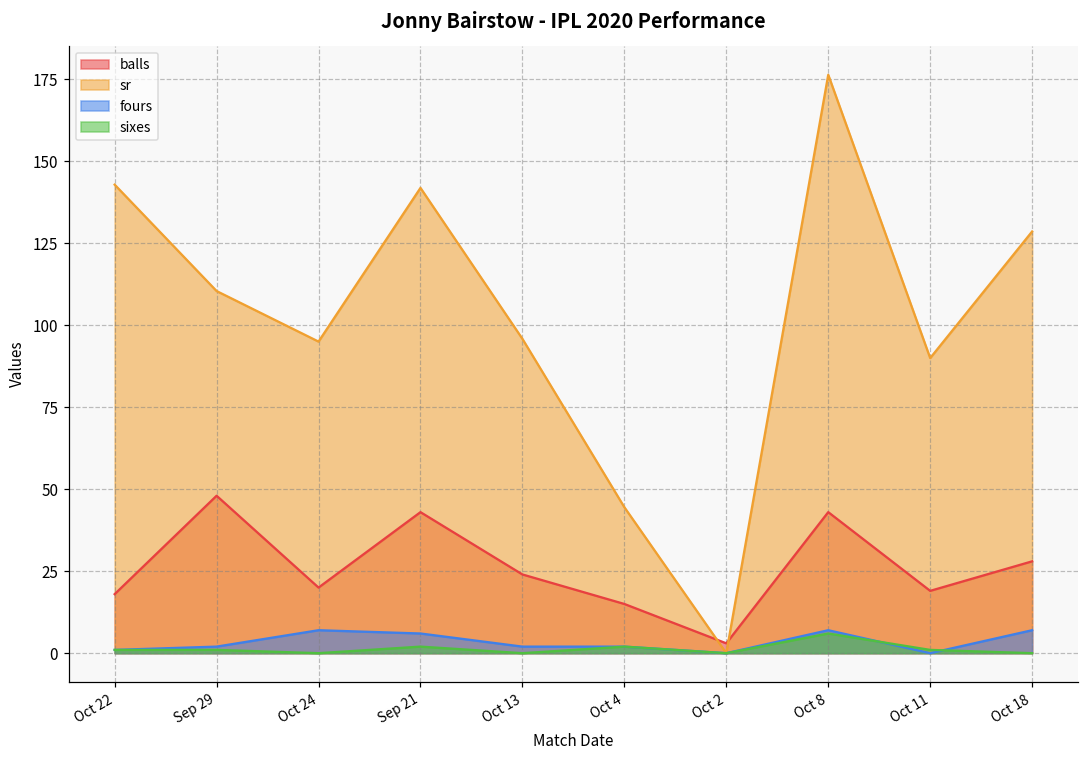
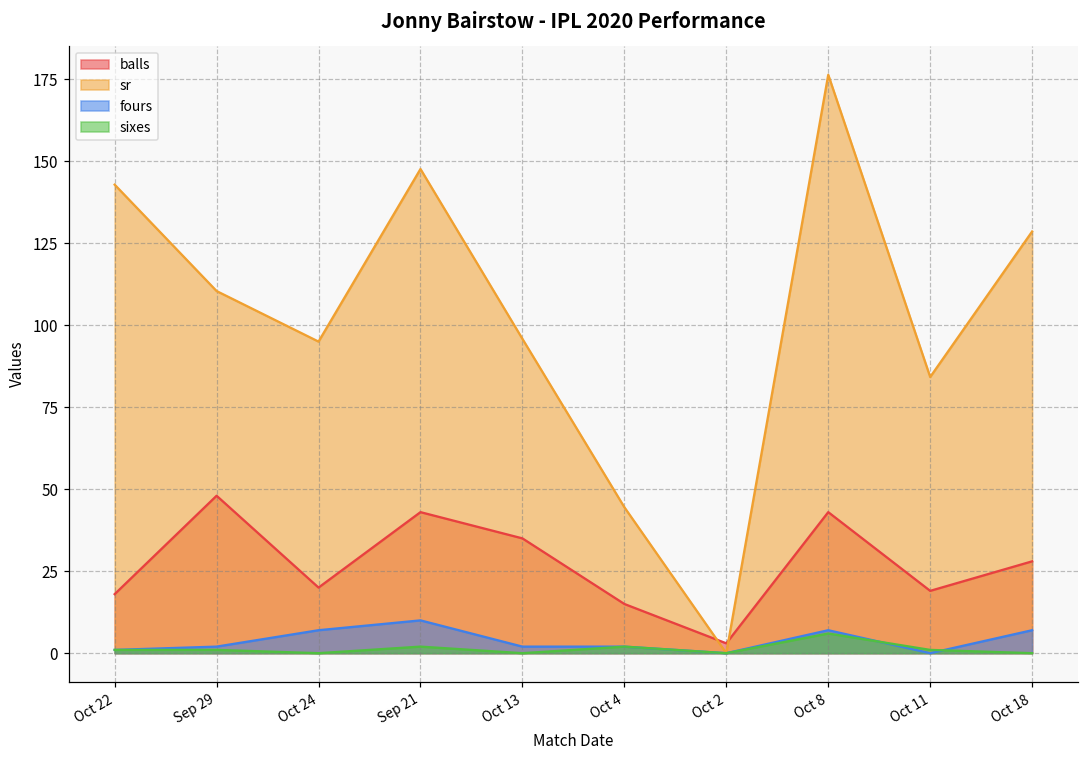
sr, Sep 21: 142 -> 148
fours, Sep 21: 6 -> 10
balls, Oct 13: 24 -> 35
sr, Oct 11: 90 -> 84
